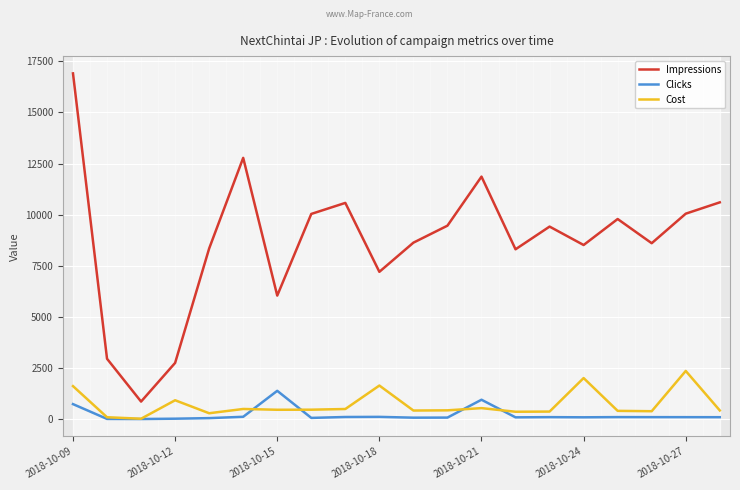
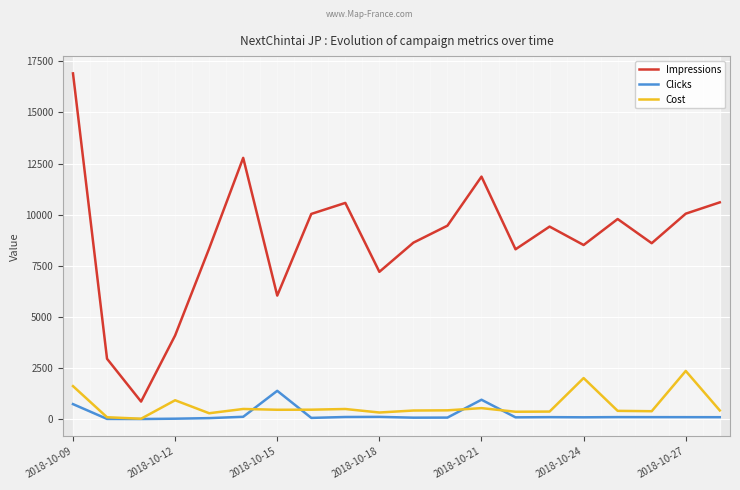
Impressions, 2018-10-12: 2800 -> 4100
Cost, 2018-10-18: 1600 -> 300
